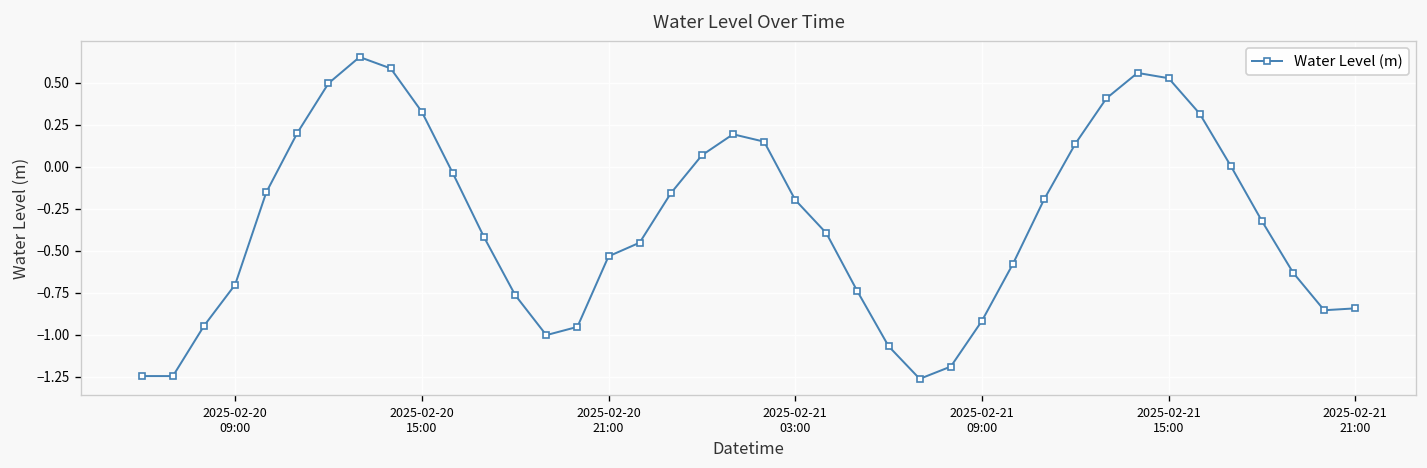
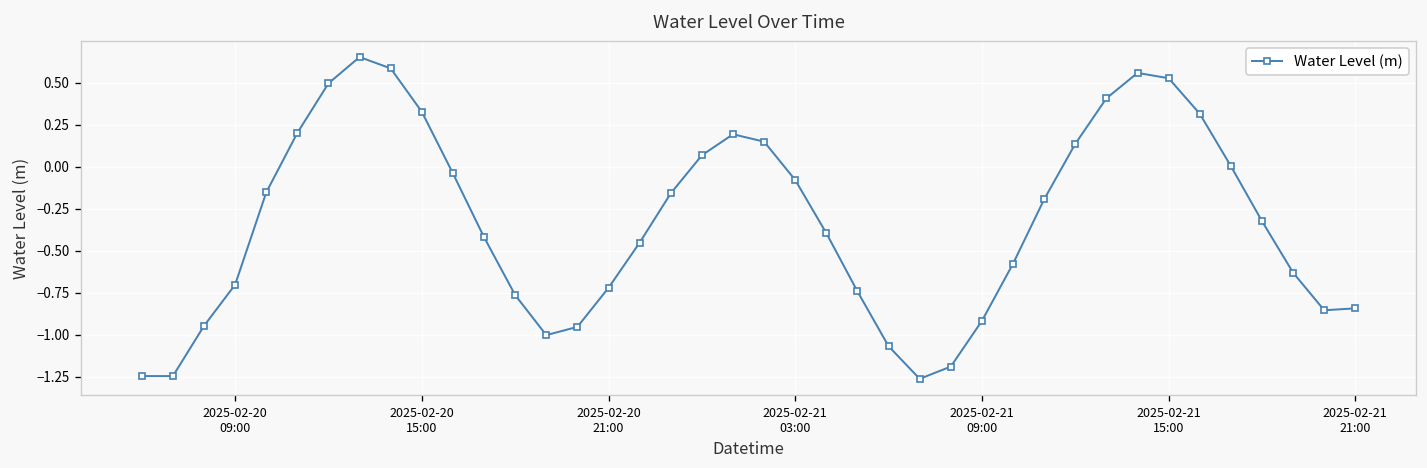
2025-02-20 21:00: -0.53 -> -0.72
2025-02-21 03:00: -0.20 -> -0.08
